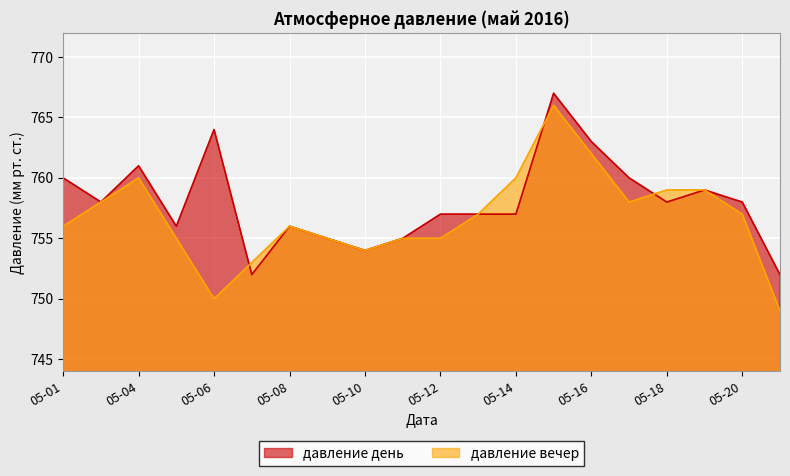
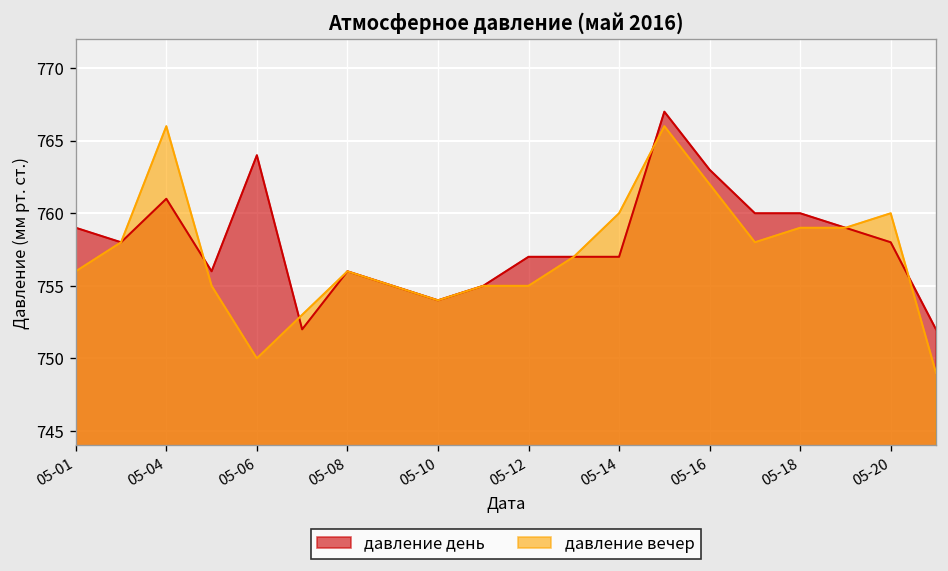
давление день, 05-01: 760 -> 759
давление вечер, 05-04: 760 -> 766
давление день, 05-18: 758 -> 760
давление вечер, 05-20: 757 -> 760
